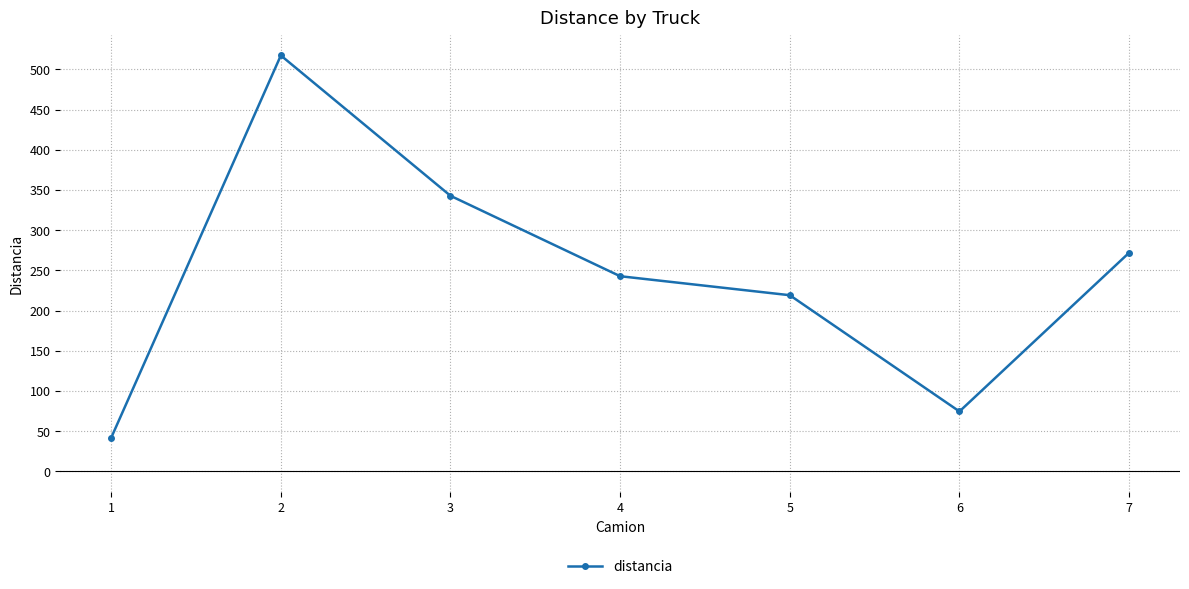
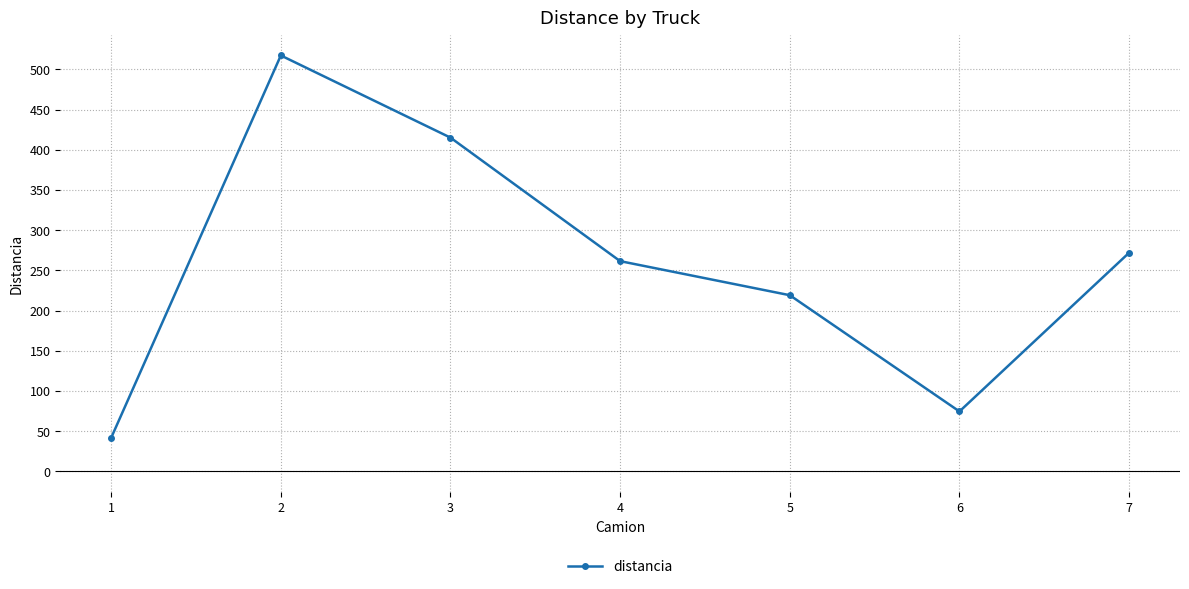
3: 340 -> 420
4: 240 -> 260
